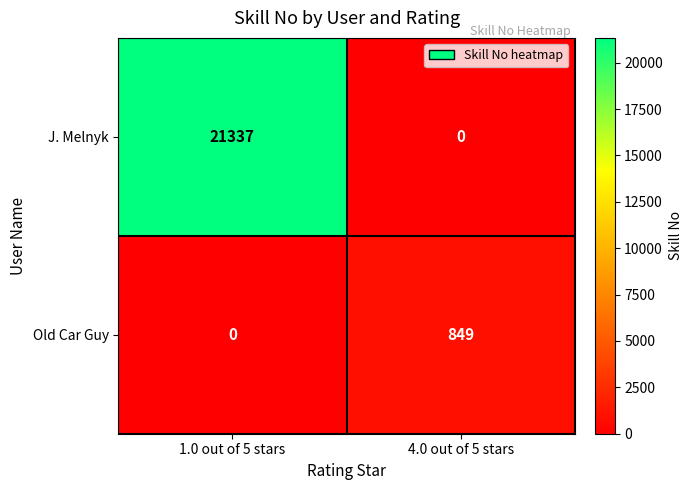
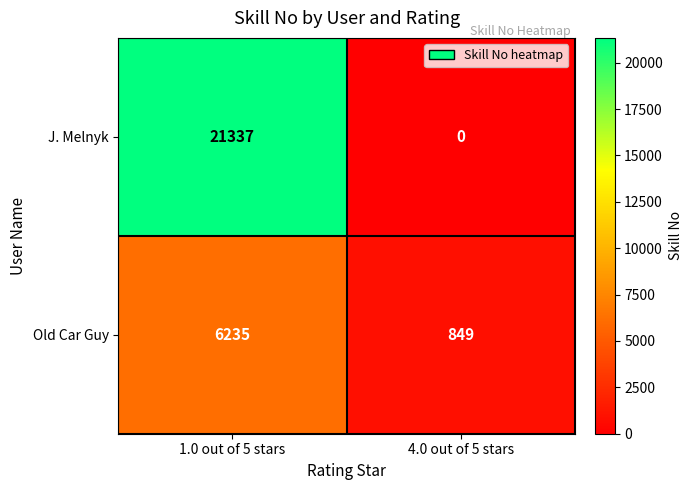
Old Car Guy, 1.0 out of 5 stars: 0 -> 6235
